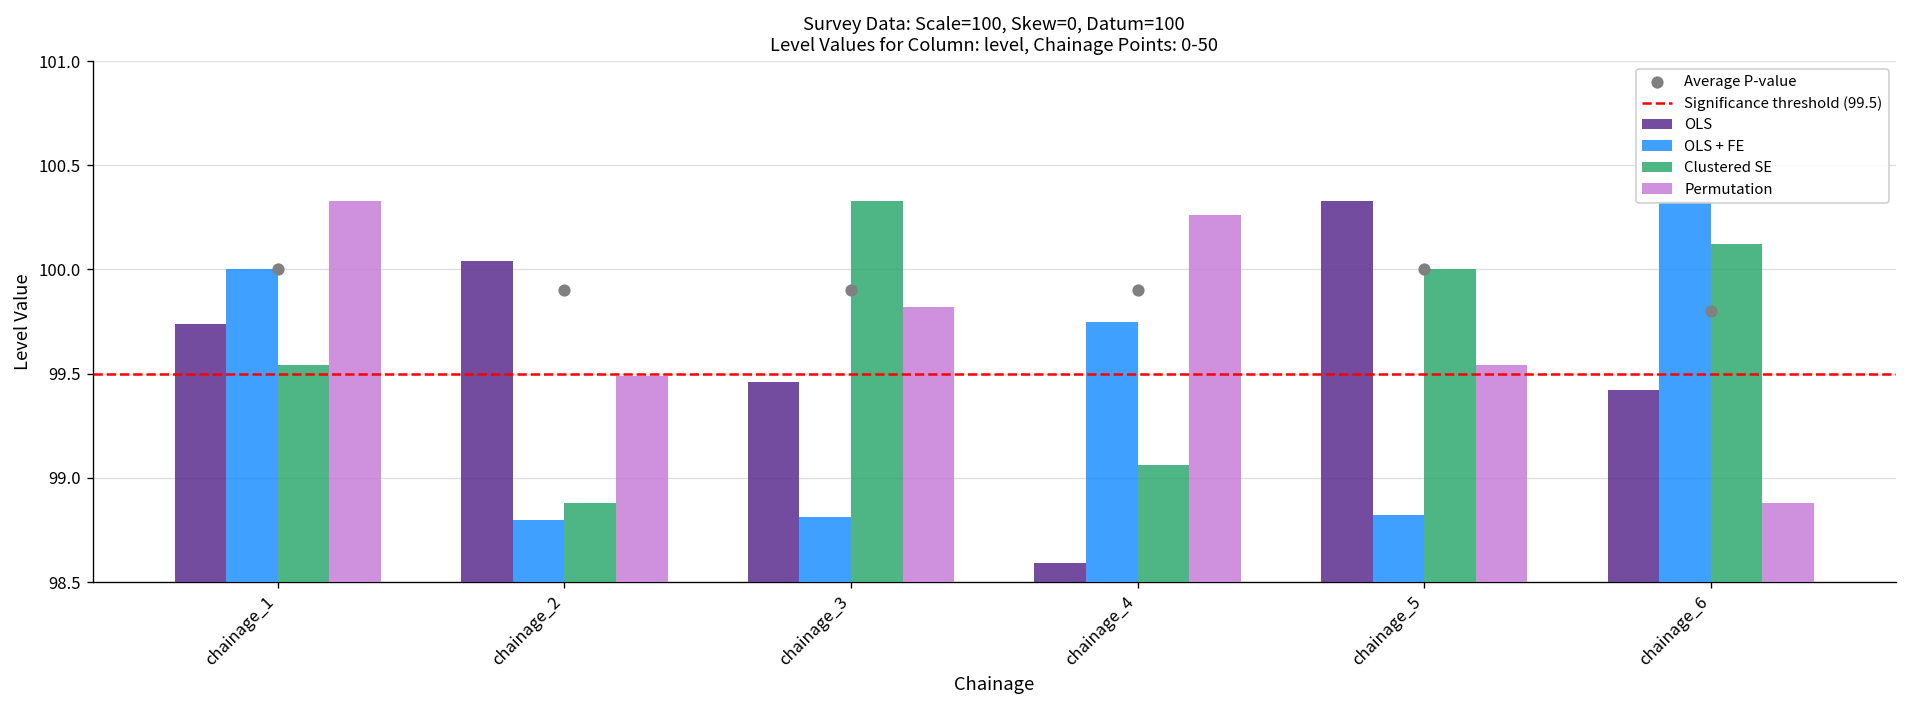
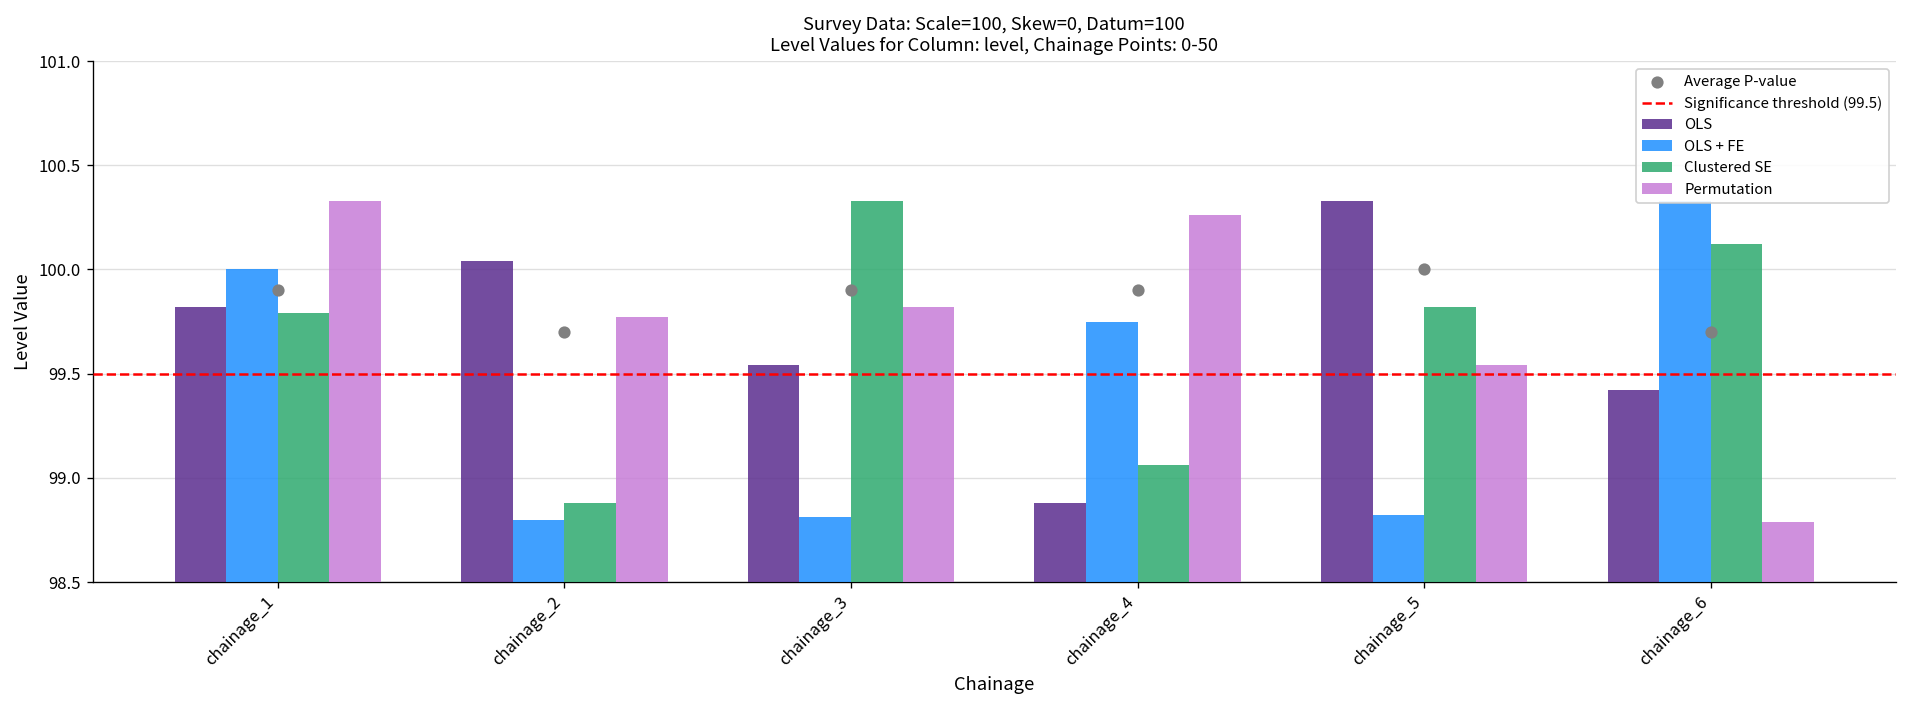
OLS, chainage_1: 99.74 -> 99.82
Average P-value, chainage_1: 100.0 -> 99.9
Clustered SE, chainage_1: 99.54 -> 99.79
Average P-value, chainage_2: 99.9 -> 99.7
Permutation, chainage_2: 99.49 -> 99.77
OLS, chainage_3: 99.46 -> 99.54
OLS, chainage_4: 98.59 -> 98.88
Clustered SE, chainage_5: 100.00 -> 99.82
Average P-value, chainage_6: 99.8 -> 99.7
Permutation, chainage_6: 98.88 -> 98.79
